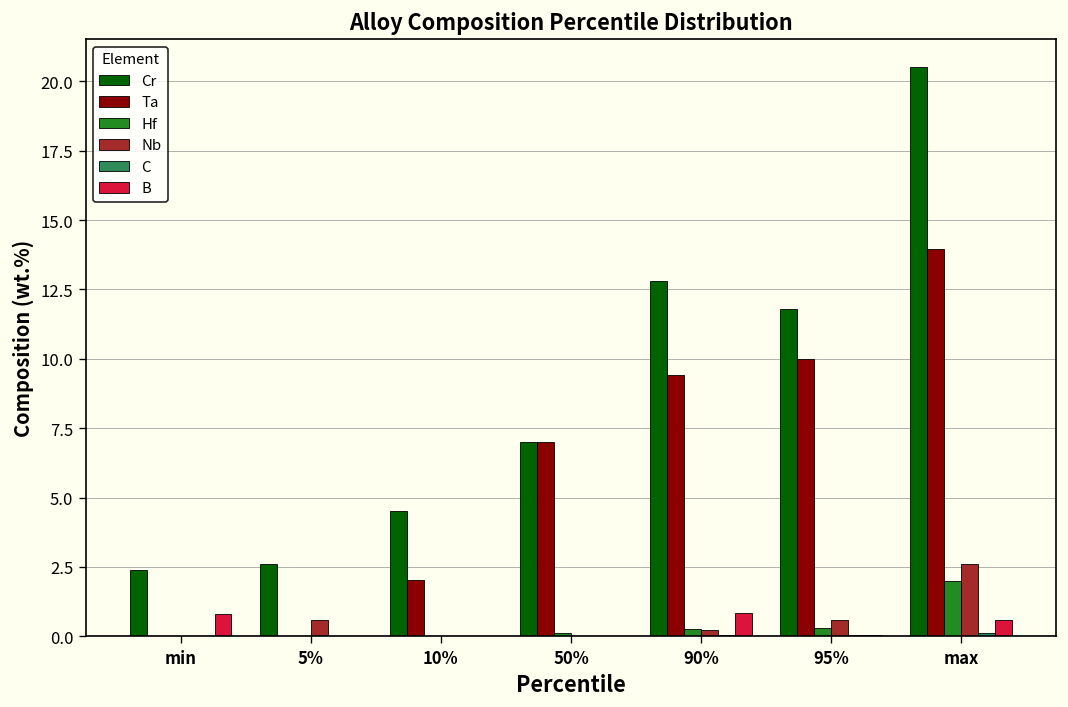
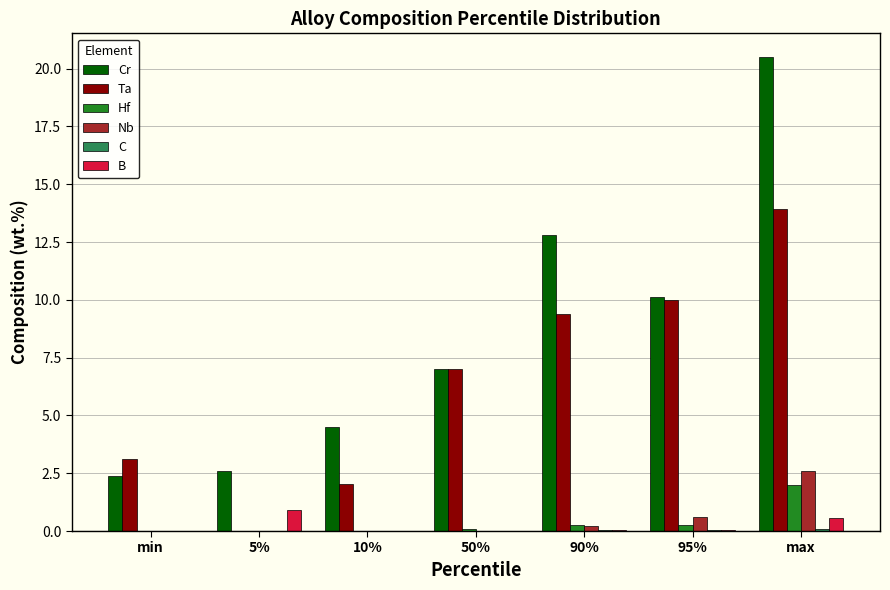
Ta, min: 0.0 -> 3.1
B, min: 0.8 -> 0.0
Nb, 5%: 0.6 -> 0.0
B, 5%: 0.0 -> 0.9
B, 90%: 0.9 -> 0.0
Cr, 95%: 11.8 -> 10.1
